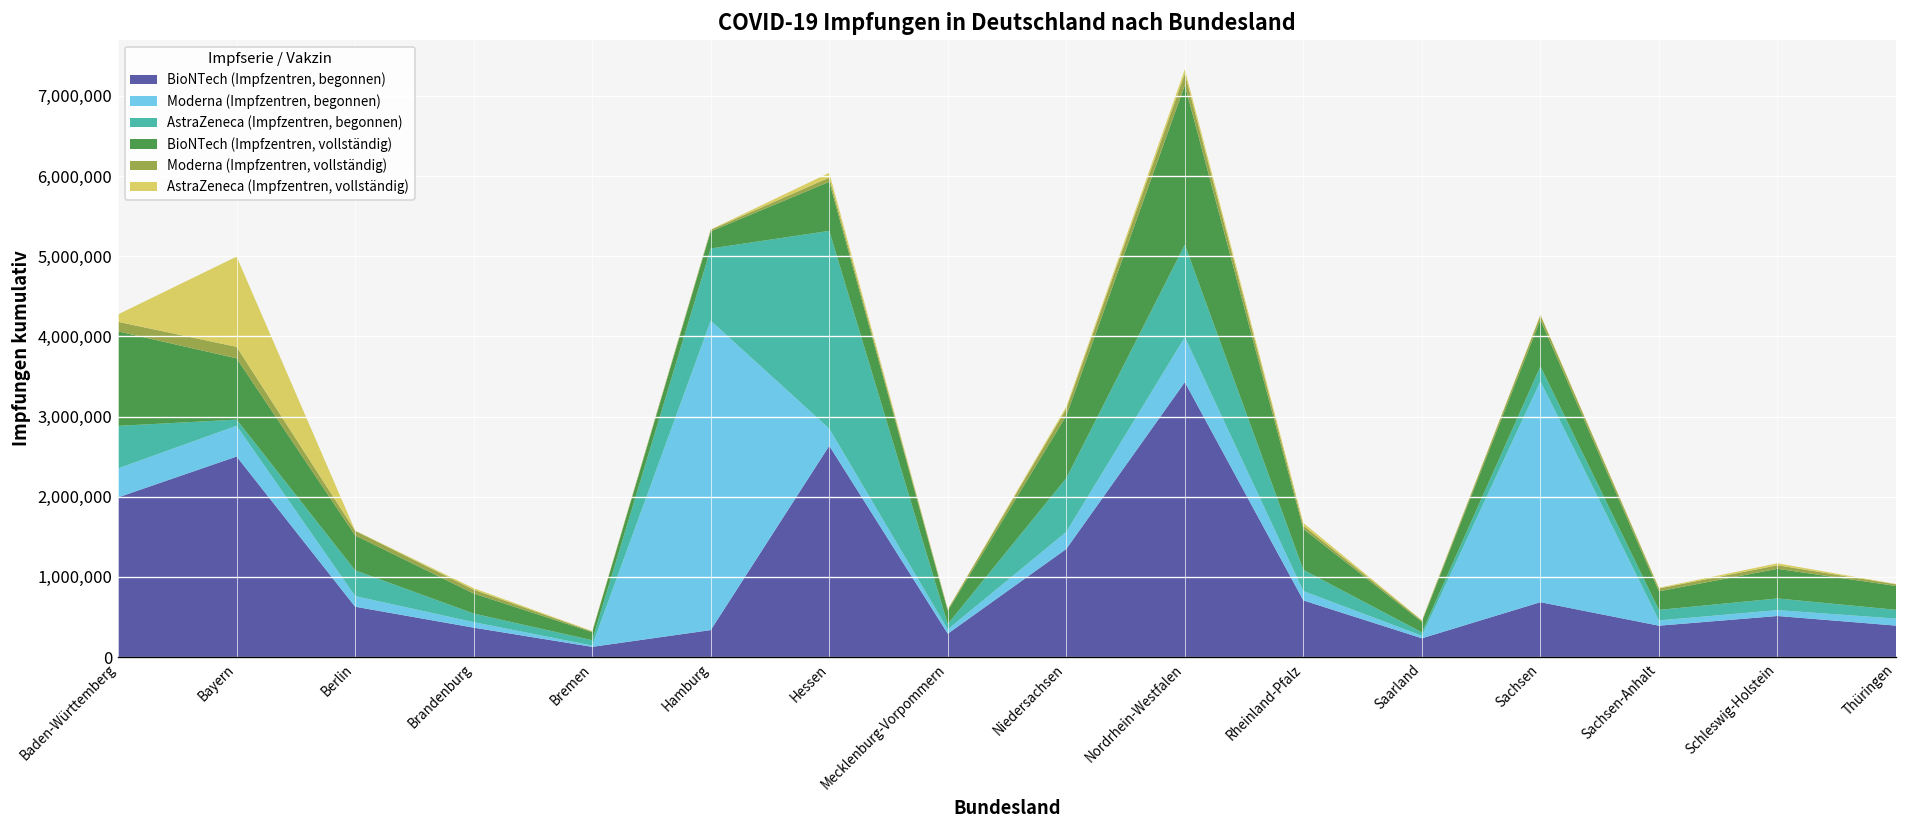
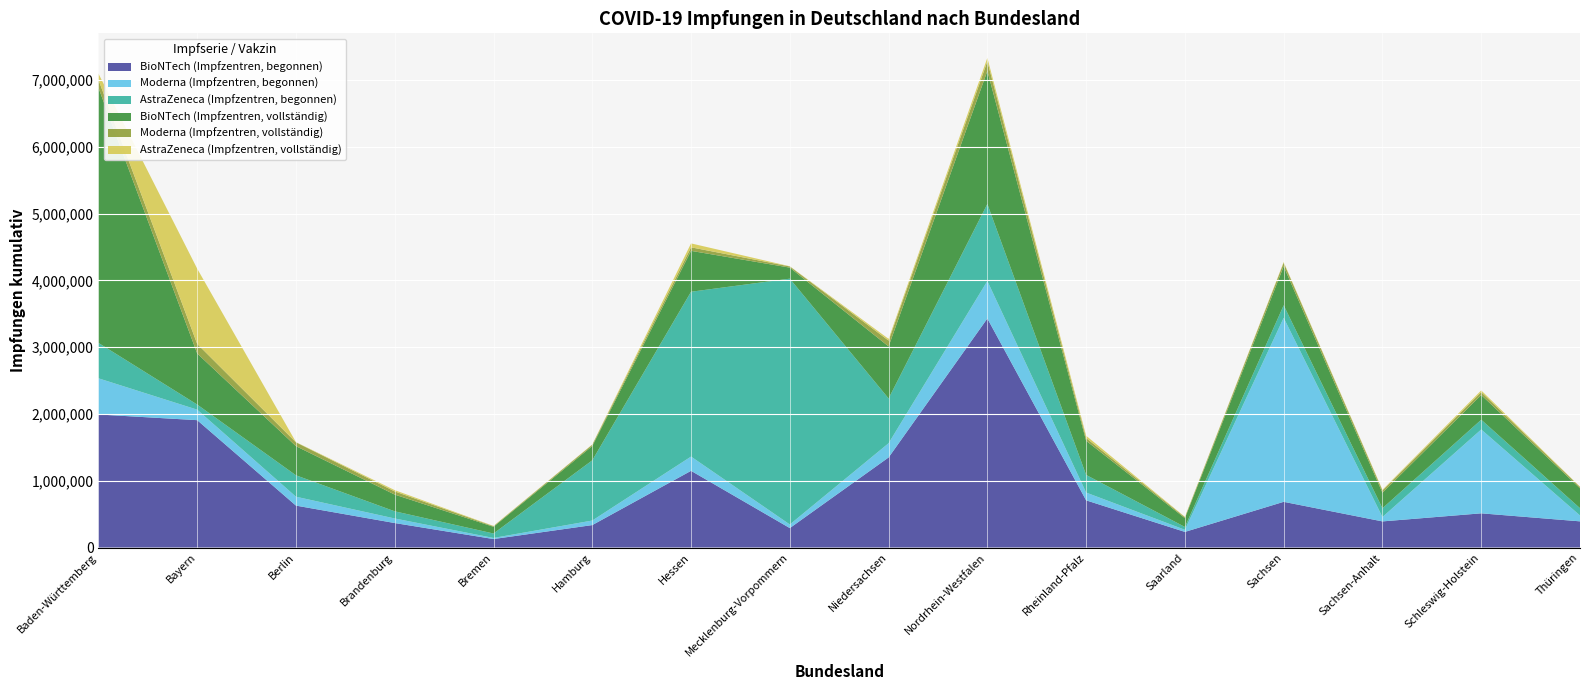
Moderna (Impfzentren, begonnen), Baden-Württemberg: 400,000 -> 500,000
BioNTech (Impfzentren, vollständig), Baden-Württemberg: 1,200,000 -> 3,800,000
BioNTech (Impfzentren, begonnen), Bayern: 2,500,000 -> 1,900,000
Moderna (Impfzentren, begonnen), Bayern: 400,000 -> 200,000
Moderna (Impfzentren, begonnen), Hamburg: 3,900,000 -> 100,000
BioNTech (Impfzentren, begonnen), Hessen: 2,600,000 -> 1,100,000
AstraZeneca (Impfzentren, begonnen), Mecklenburg-Vorpommern: 100,000 -> 3,700,000
Moderna (Impfzentren, begonnen), Schleswig-Holstein: 100,000 -> 1,300,000
